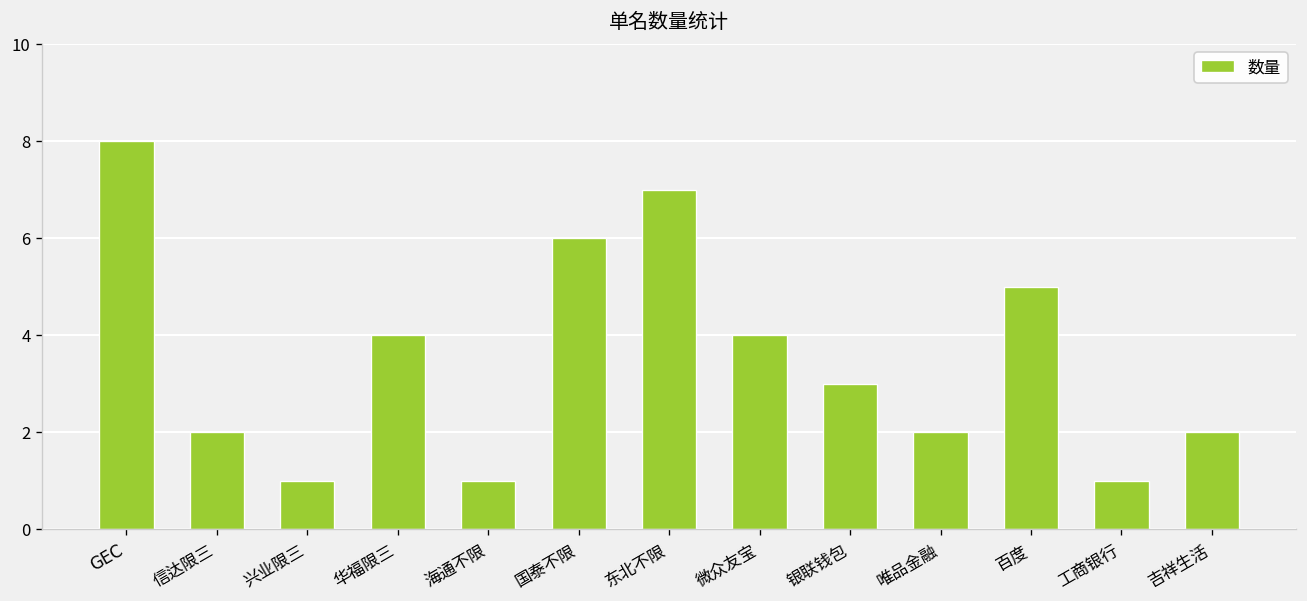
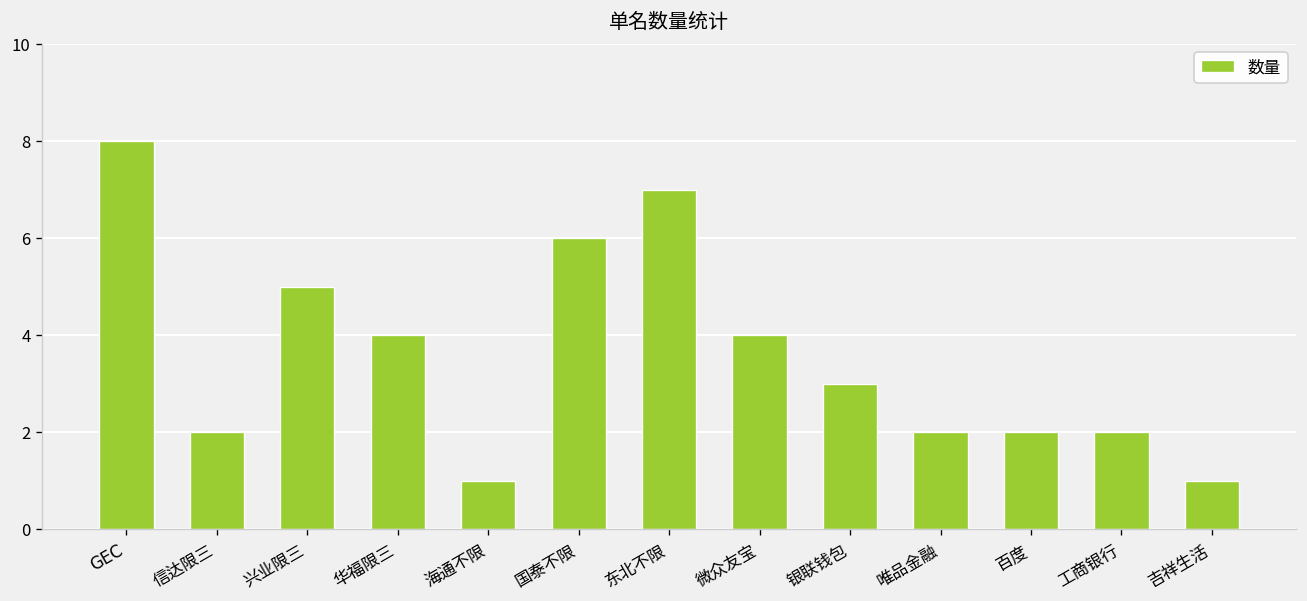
兴业限三: 1 -> 5
百度: 5 -> 2
工商银行: 1 -> 2
吉祥生活: 2 -> 1
